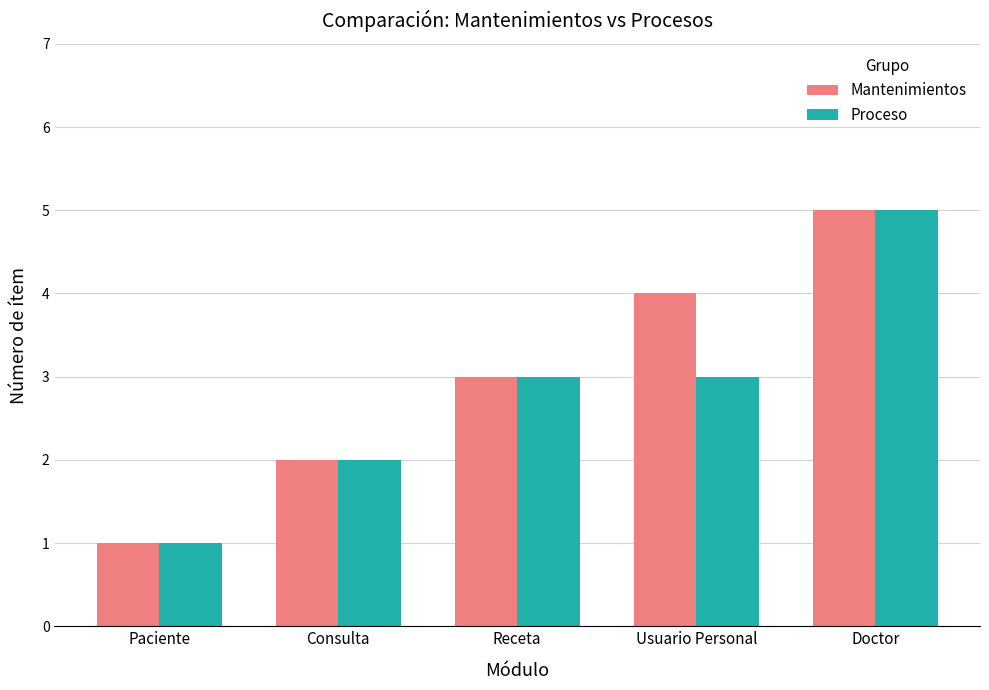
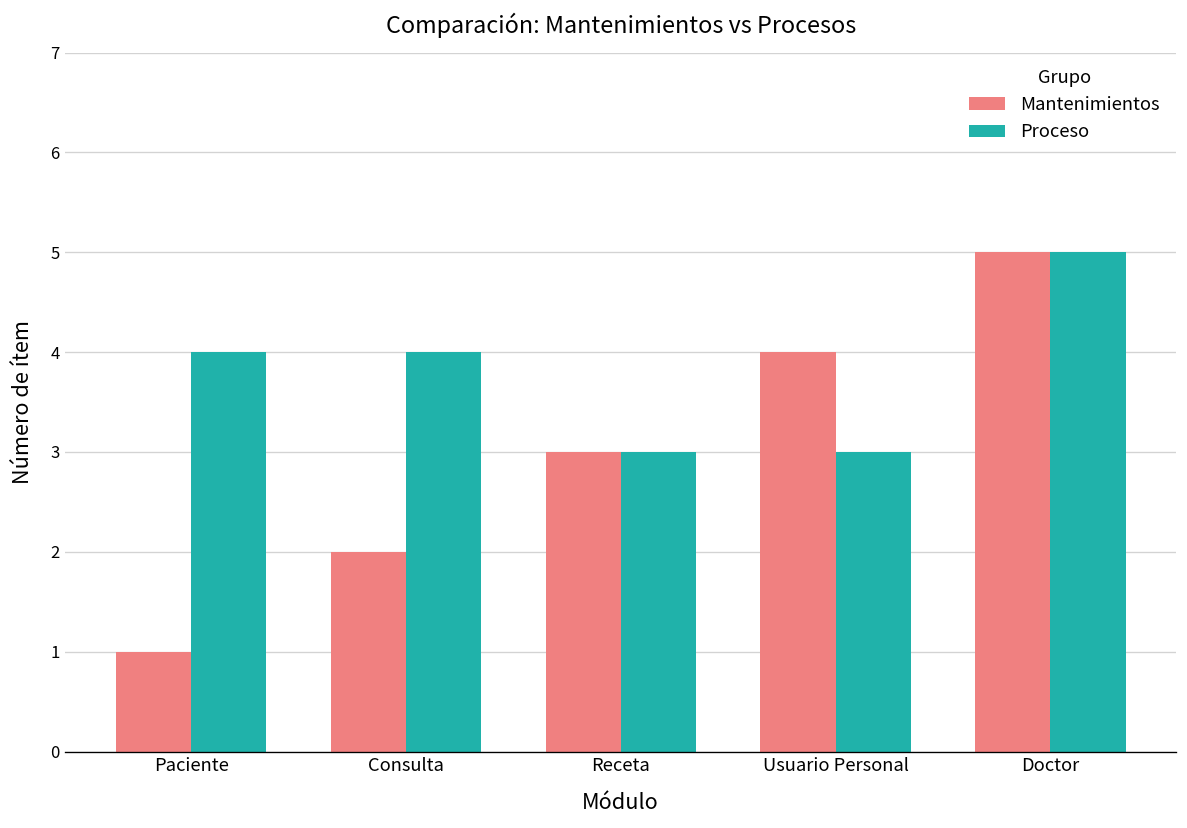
Proceso, Paciente: 1 -> 4
Proceso, Consulta: 2 -> 4
